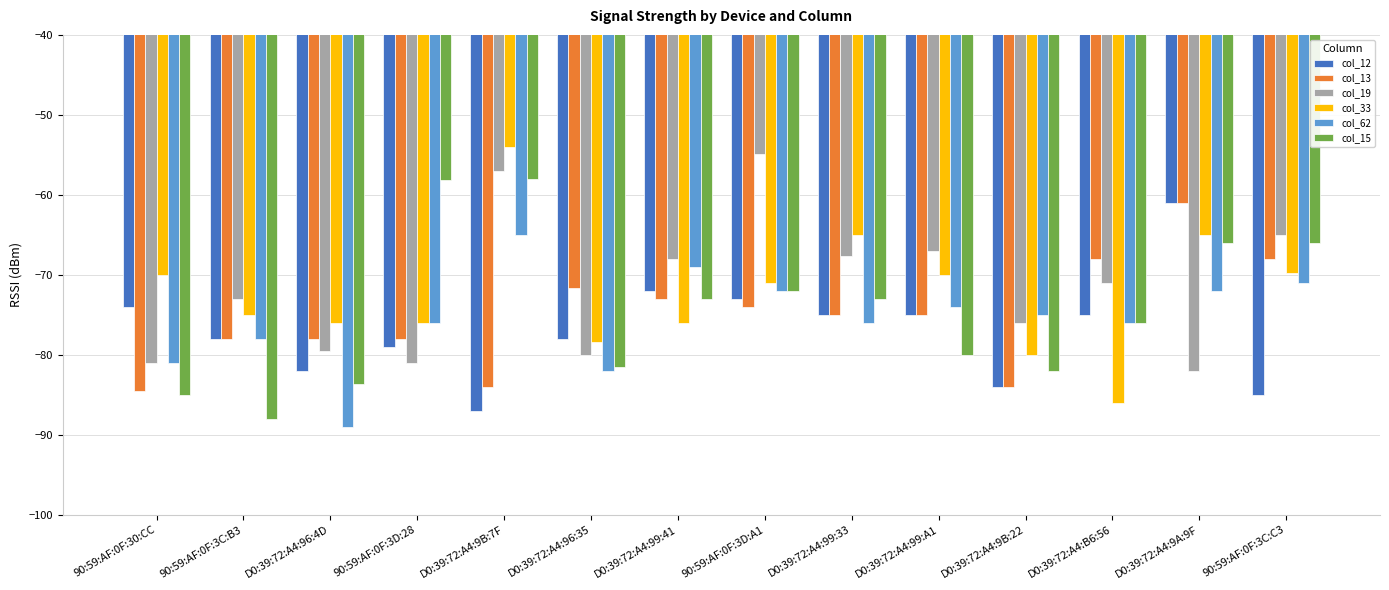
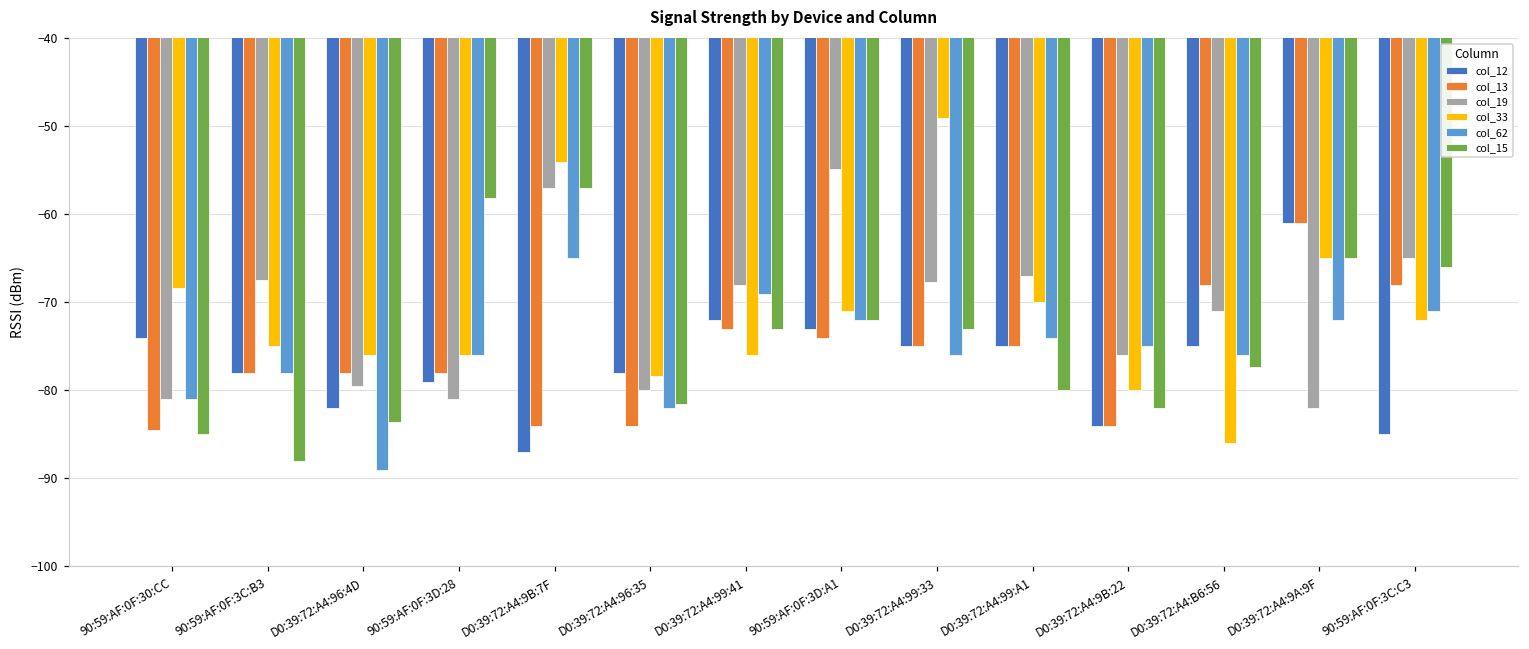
col_33, 90:59:AF:0F:30:CC: -70 -> -68
col_19, 90:59:AF:0F:3C:B3: -73 -> -68
col_15, D0:39:72:A4:9B:7F: -58 -> -57
col_13, D0:39:72:A4:96:35: -72 -> -84
col_33, D0:39:72:A4:99:33: -65 -> -49
col_15, D0:39:72:A4:B6:56: -76 -> -77
col_15, D0:39:72:A4:9A:9F: -66 -> -65
col_33, 90:59:AF:0F:3C:C3: -70 -> -72
